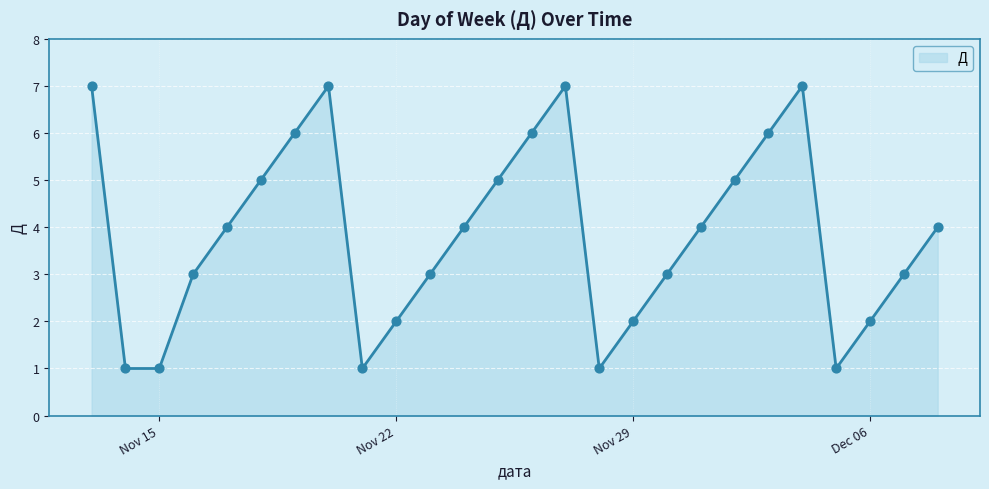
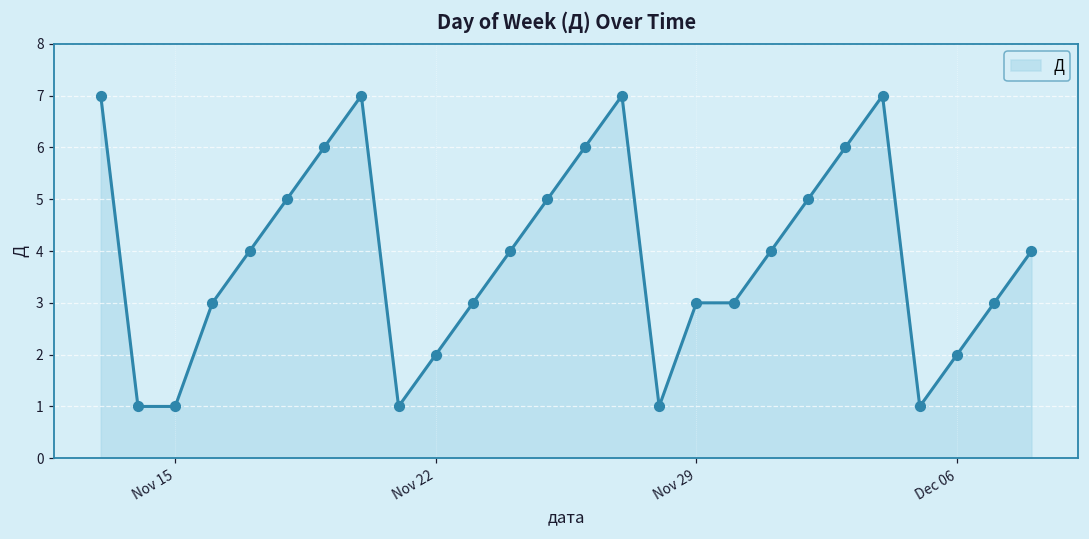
Nov 29: 2 -> 3
